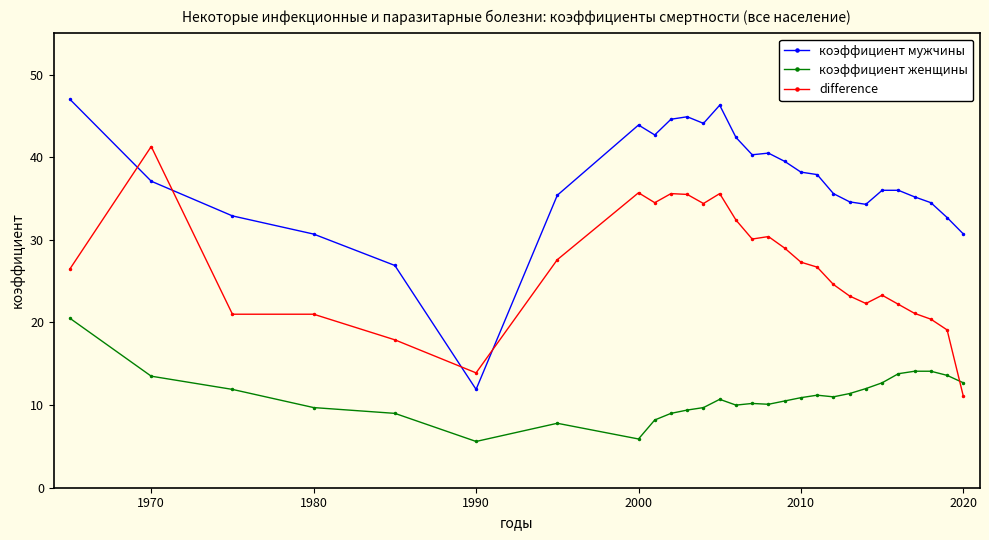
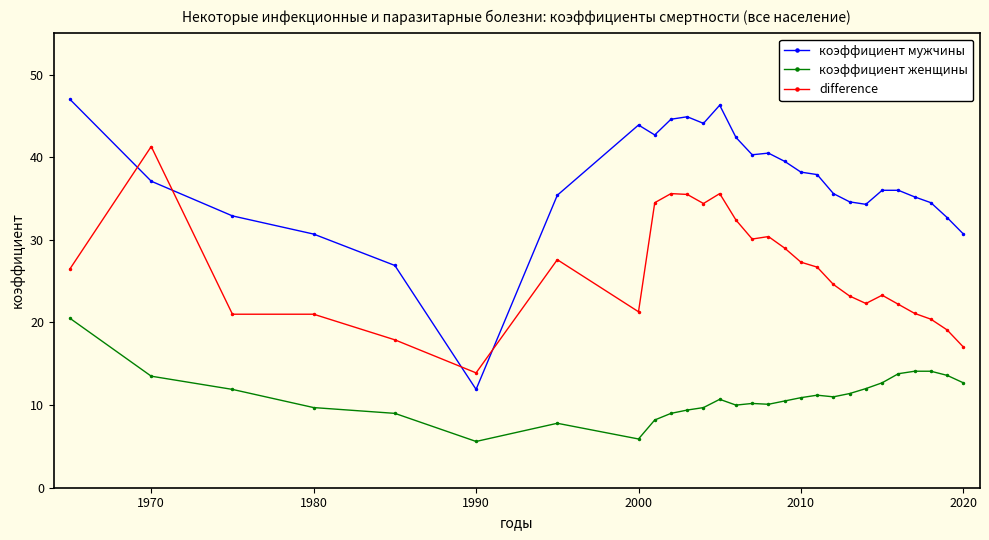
difference, 2000: 36 -> 21
difference, 2020: 11 -> 17
